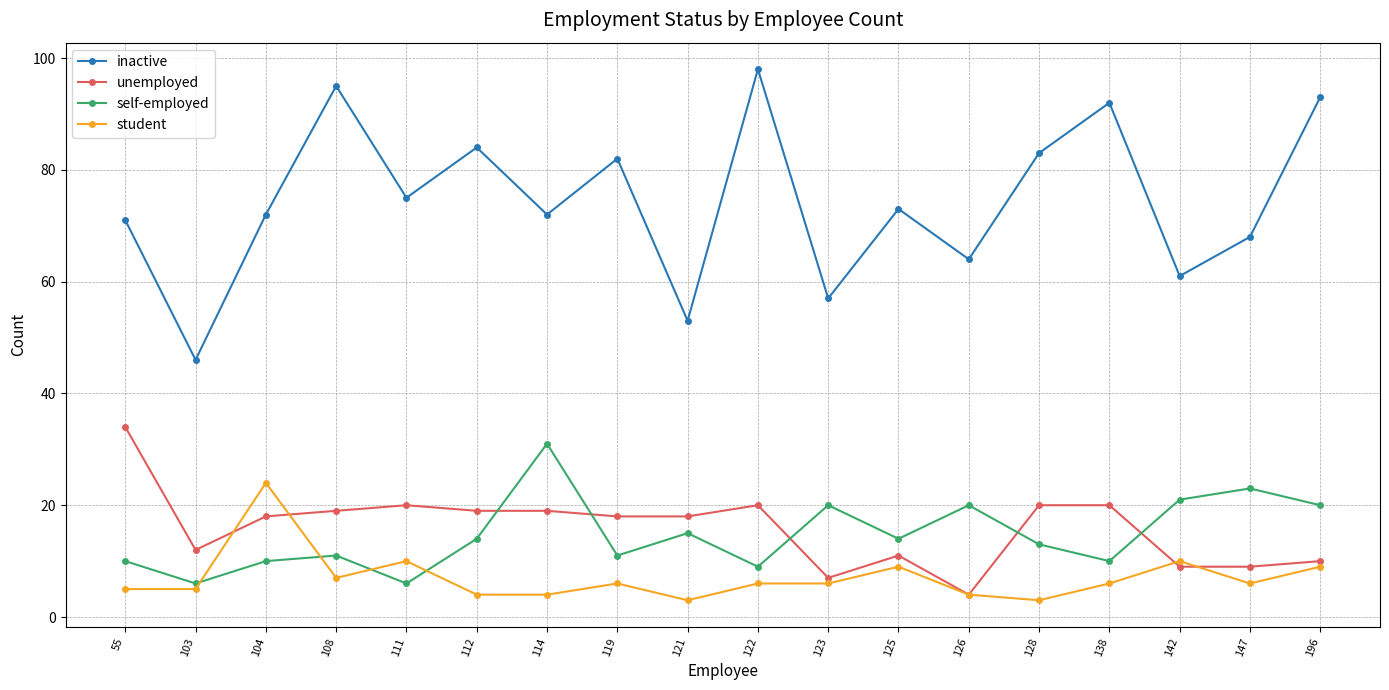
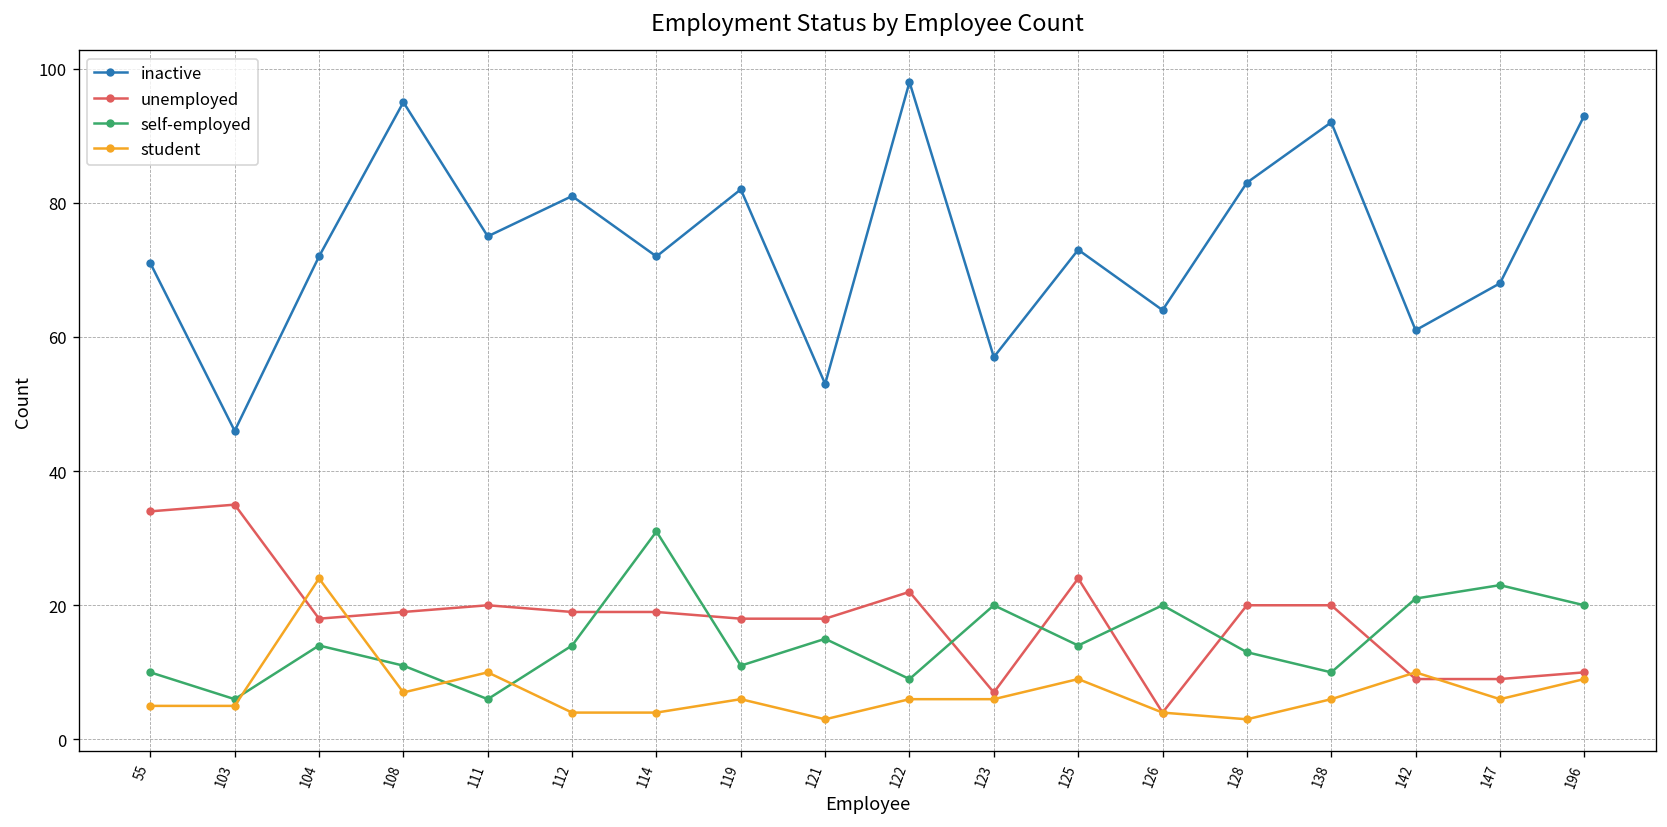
unemployed, 103: 12 -> 35
self-employed, 104: 10 -> 14
inactive, 112: 84 -> 81
unemployed, 122: 20 -> 22
unemployed, 125: 11 -> 24
